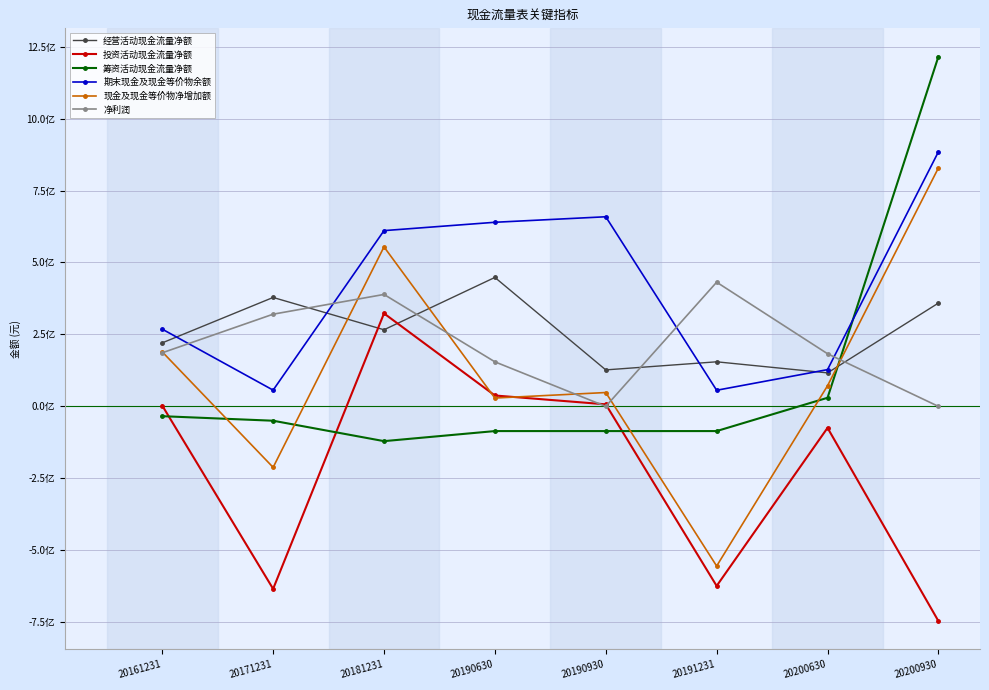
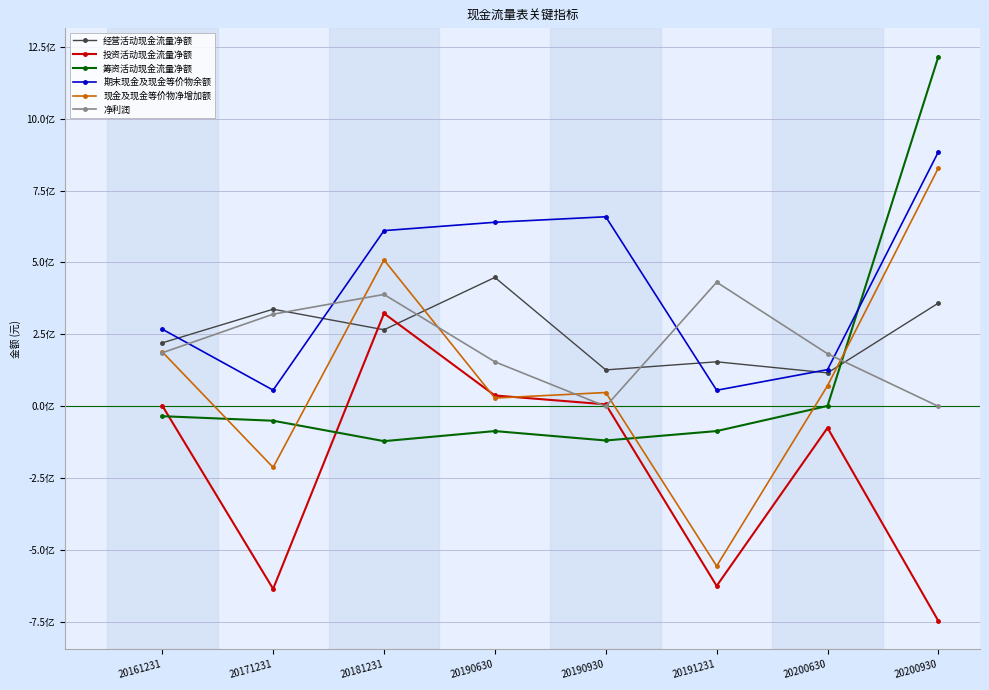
经营活动现金流量净额, 20171231: 3.8亿 -> 3.4亿
现金及现金等价物净增加额, 20181231: 5.5亿 -> 5.1亿
筹资活动现金流量净额, 20190930: -0.9亿 -> -1.2亿
筹资活动现金流量净额, 20200630: 0.3亿 -> 0.0亿
